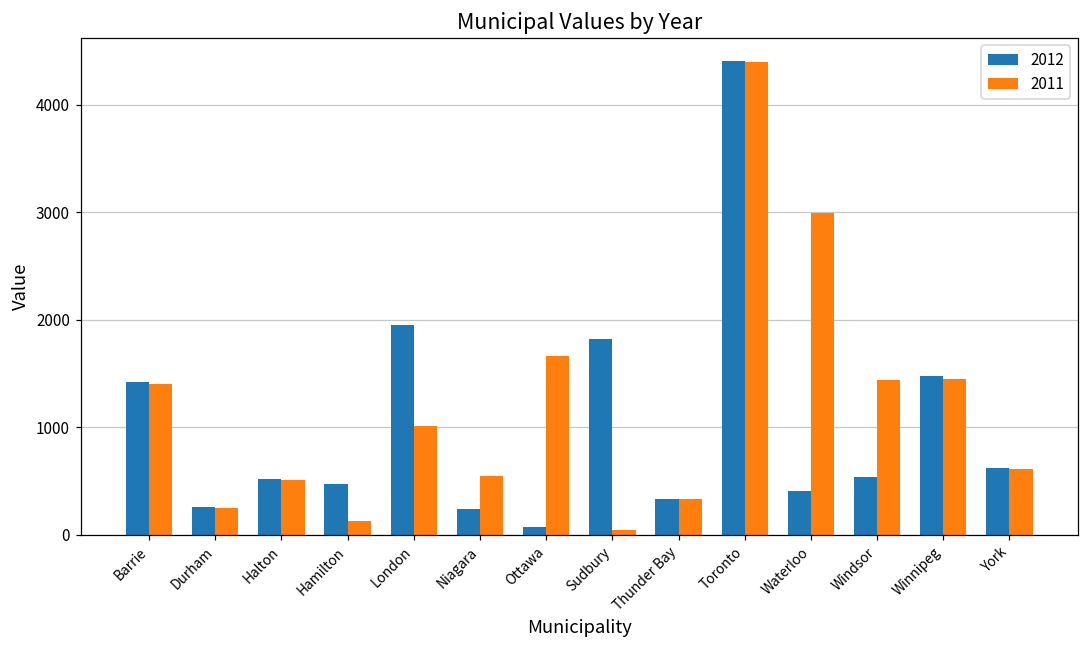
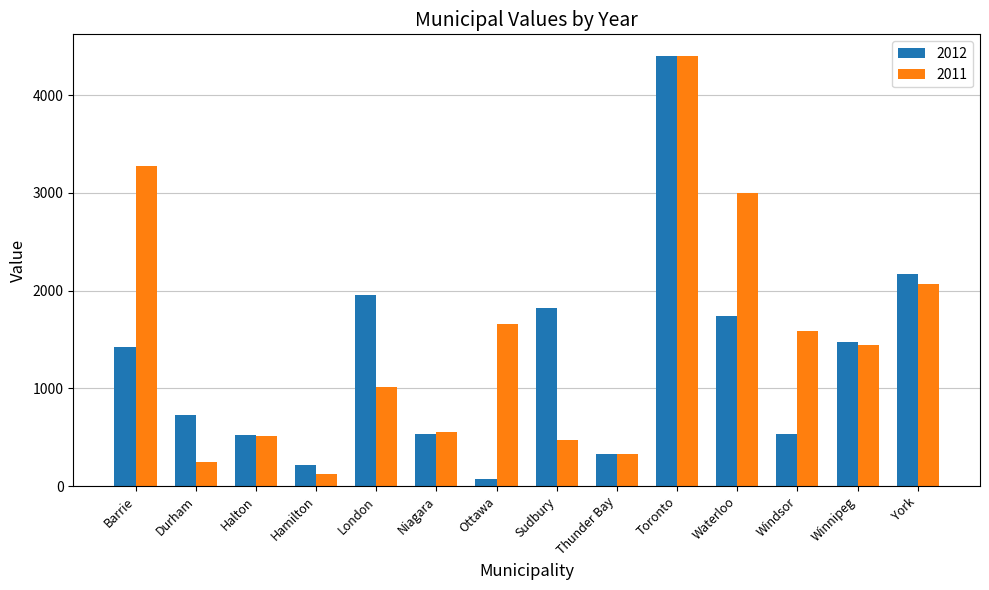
2011, Barrie: 1400 -> 3300
2012, Durham: 300 -> 700
2012, Hamilton: 500 -> 200
2012, Niagara: 200 -> 500
2011, Sudbury: 0 -> 500
2012, Waterloo: 400 -> 1700
2011, Windsor: 1400 -> 1600
2012, York: 600 -> 2200
2011, York: 600 -> 2100
